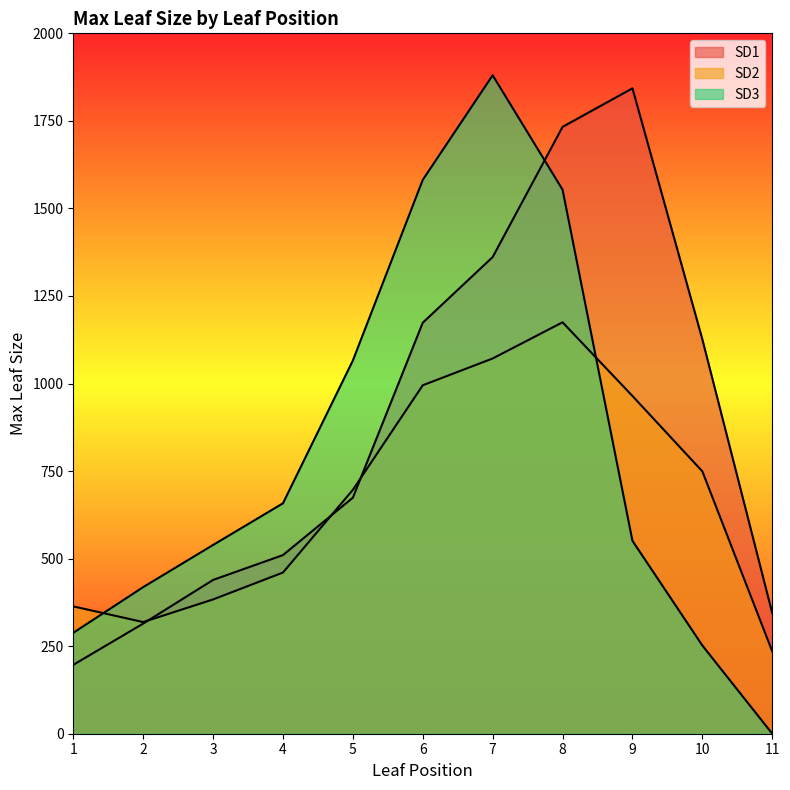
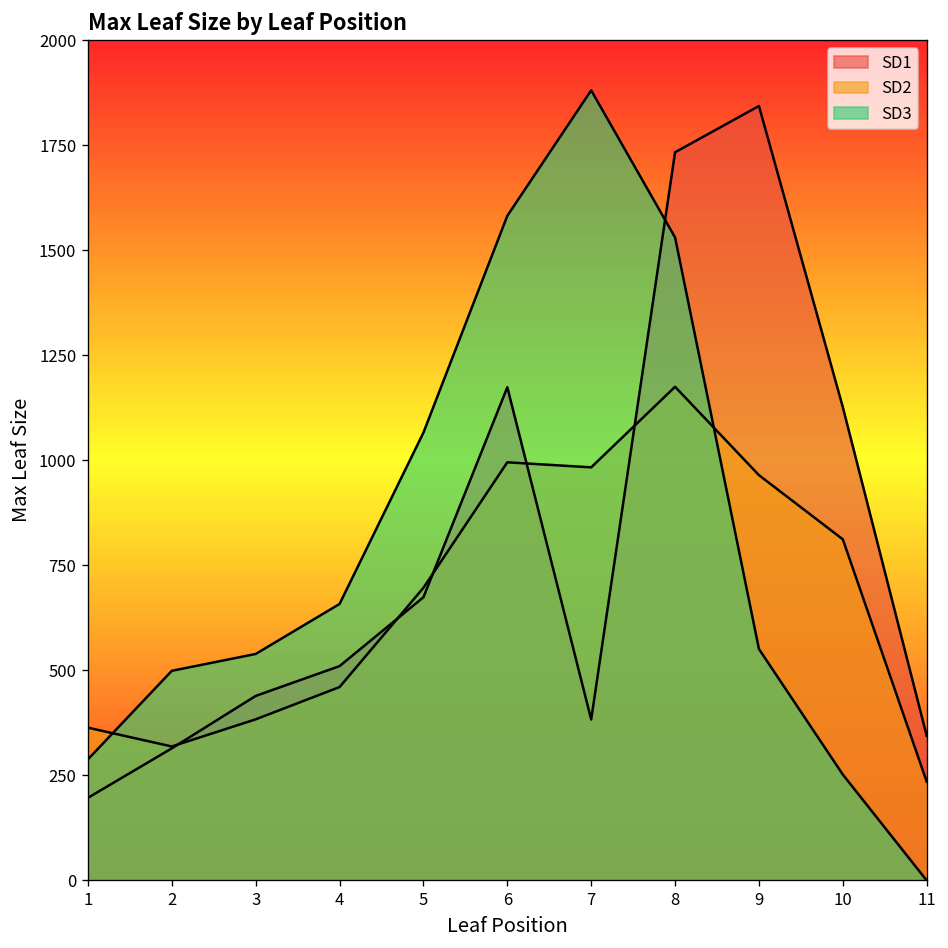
SD3, 2: 420 -> 500
SD1, 7: 1360 -> 380
SD2, 7: 1070 -> 980
SD3, 8: 1550 -> 1530
SD2, 10: 750 -> 810
